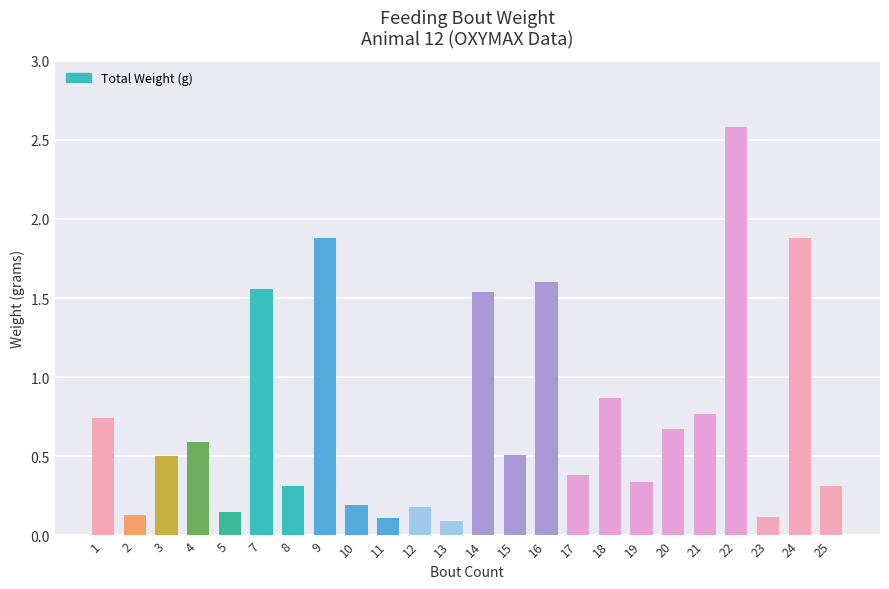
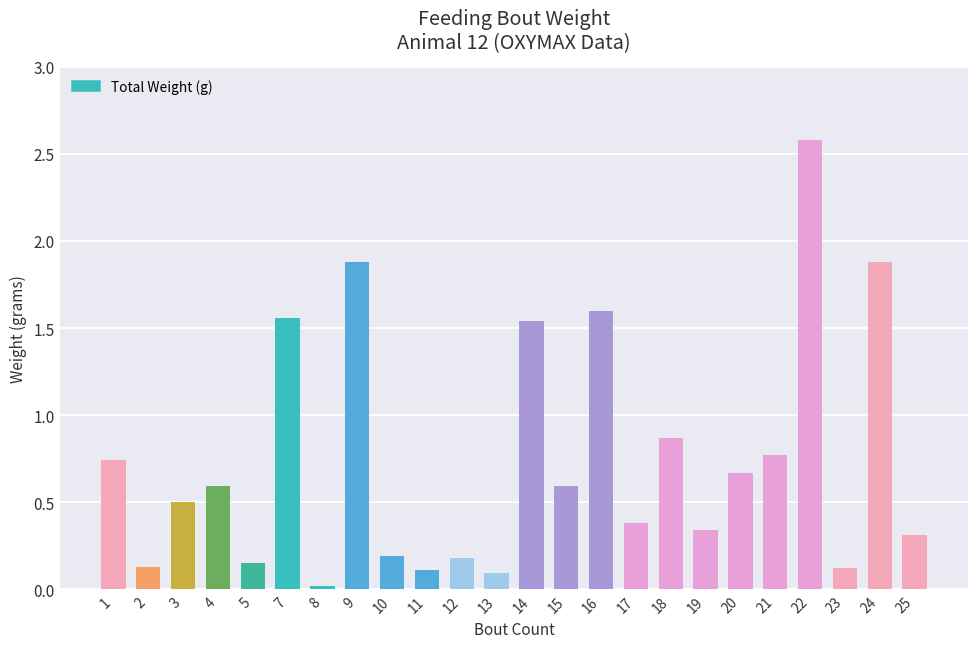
8: 0.31 -> 0.02
15: 0.51 -> 0.59
